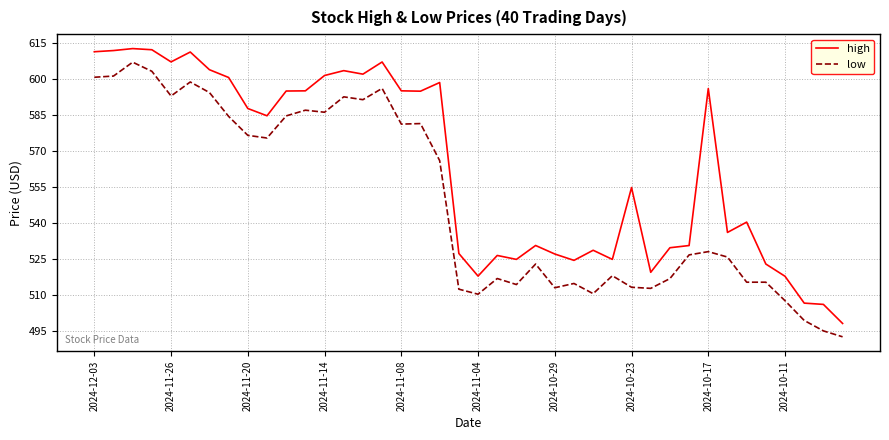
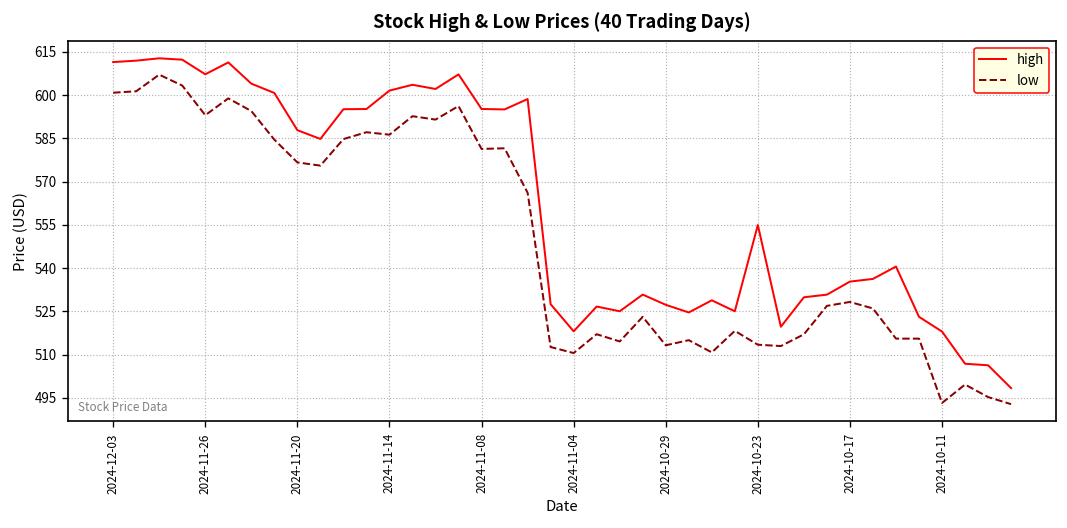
high, 2024-10-17: 596 -> 535
low, 2024-10-11: 508 -> 493
